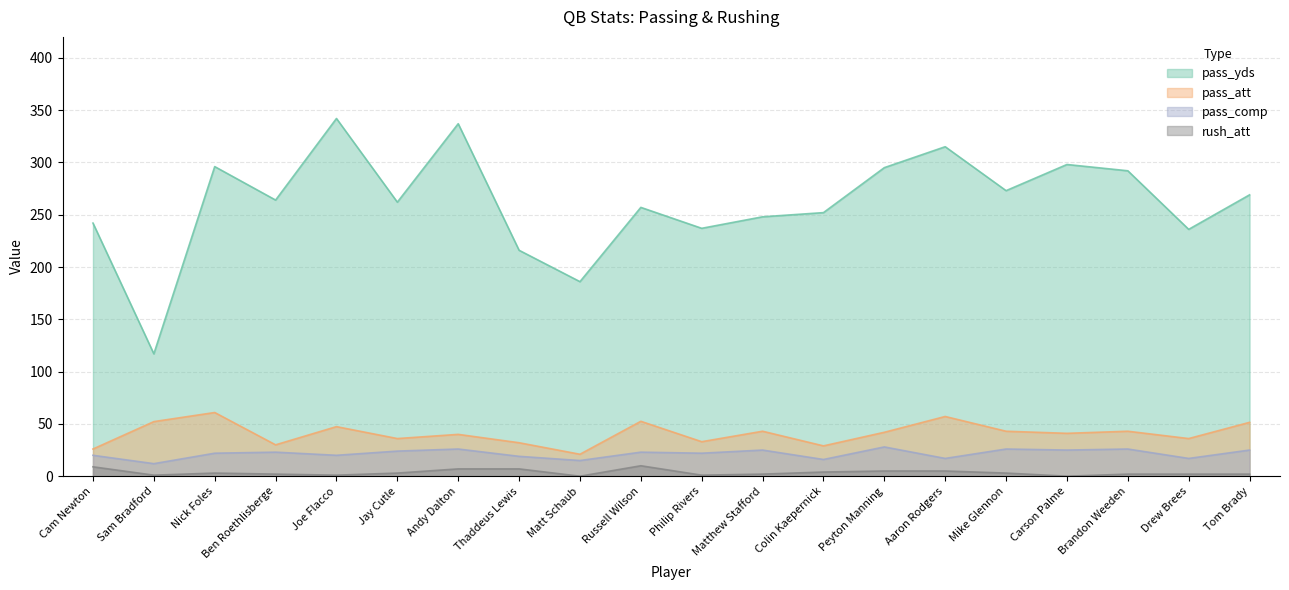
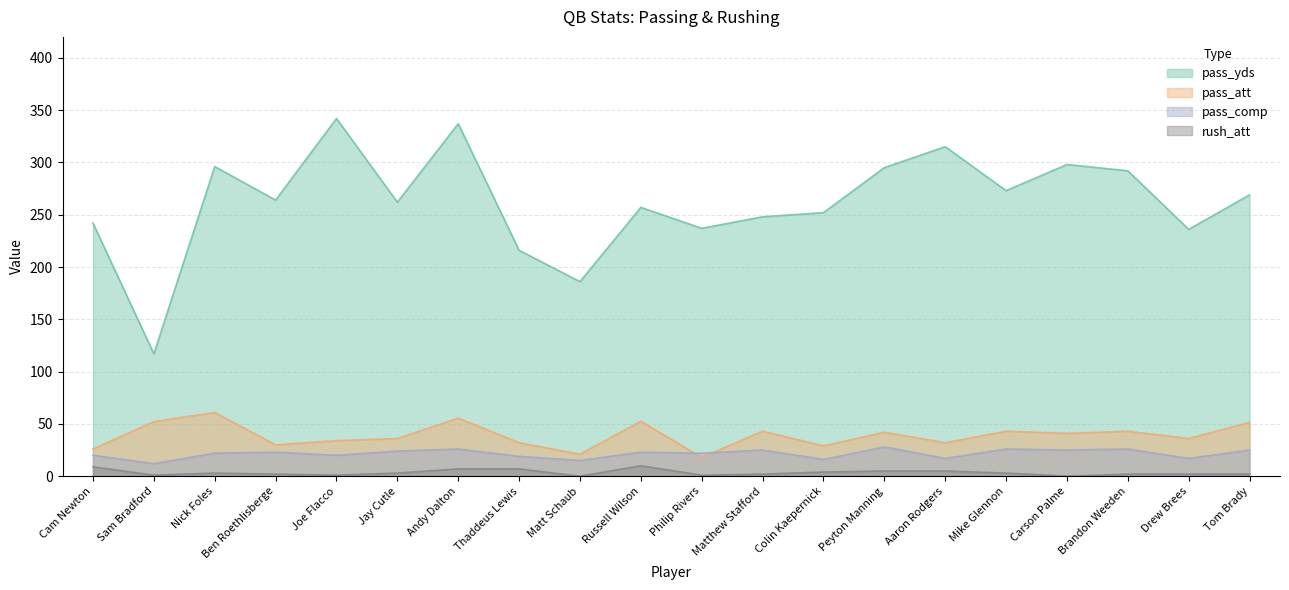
pass_att, Joe Flacco: 47 -> 34
pass_att, Andy Dalton: 40 -> 56
pass_att, Philip Rivers: 33 -> 18
pass_att, Aaron Rodgers: 57 -> 32
